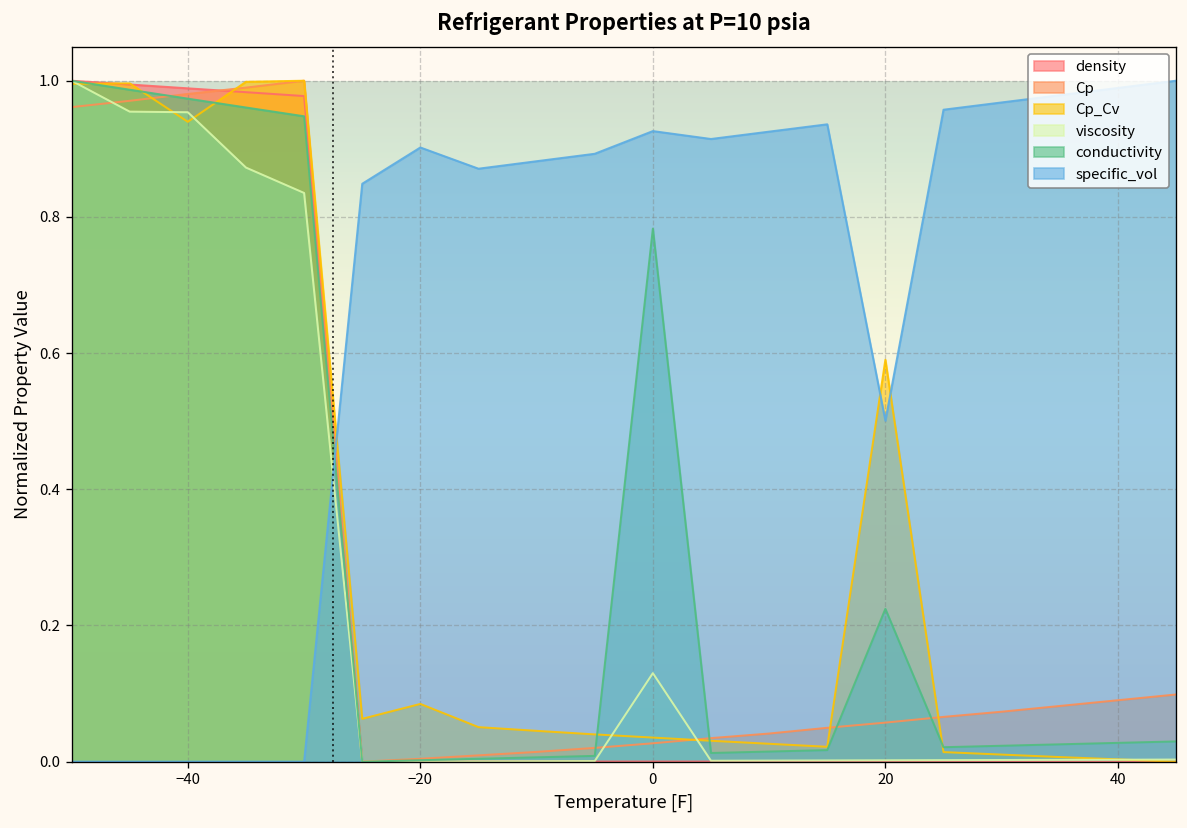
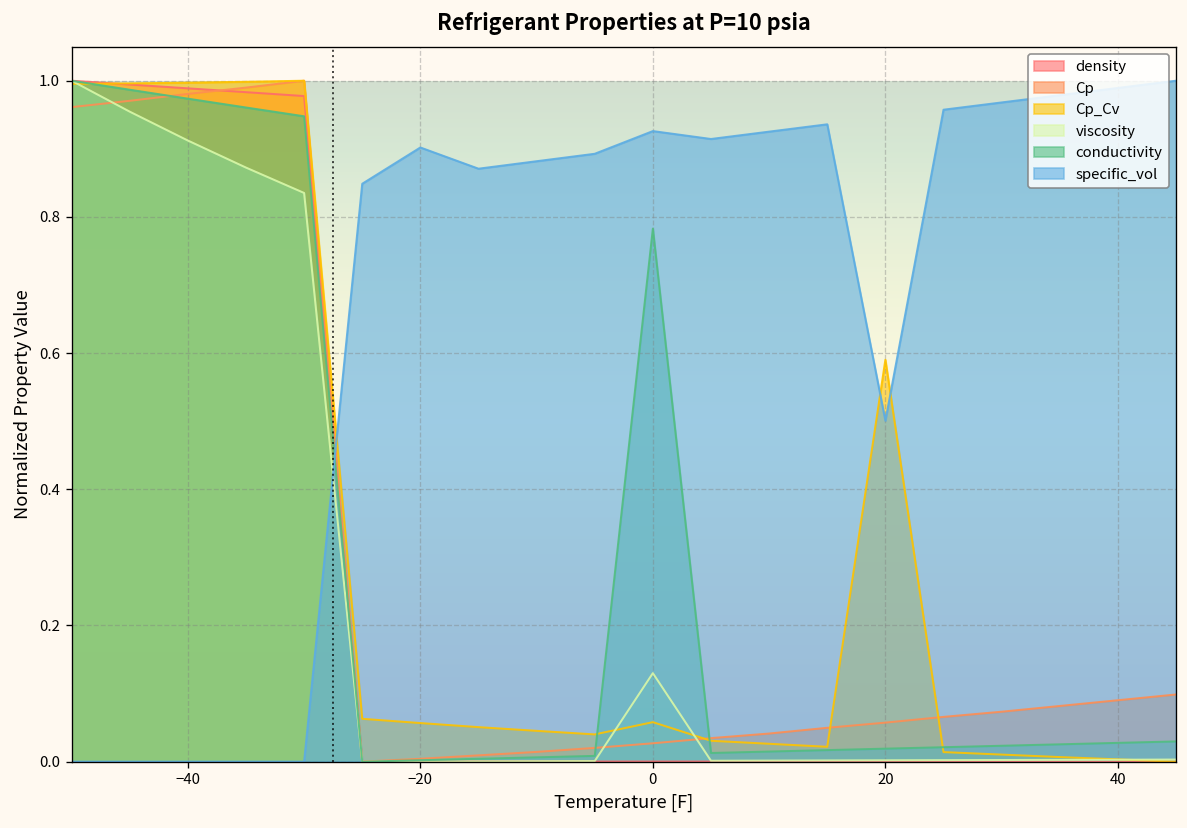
Cp_Cv, −40: 0.94 -> 1.00
viscosity, −40: 0.95 -> 0.91
Cp_Cv, −20: 0.08 -> 0.06
Cp_Cv, 0: 0.04 -> 0.06
conductivity, 20: 0.22 -> 0.02
